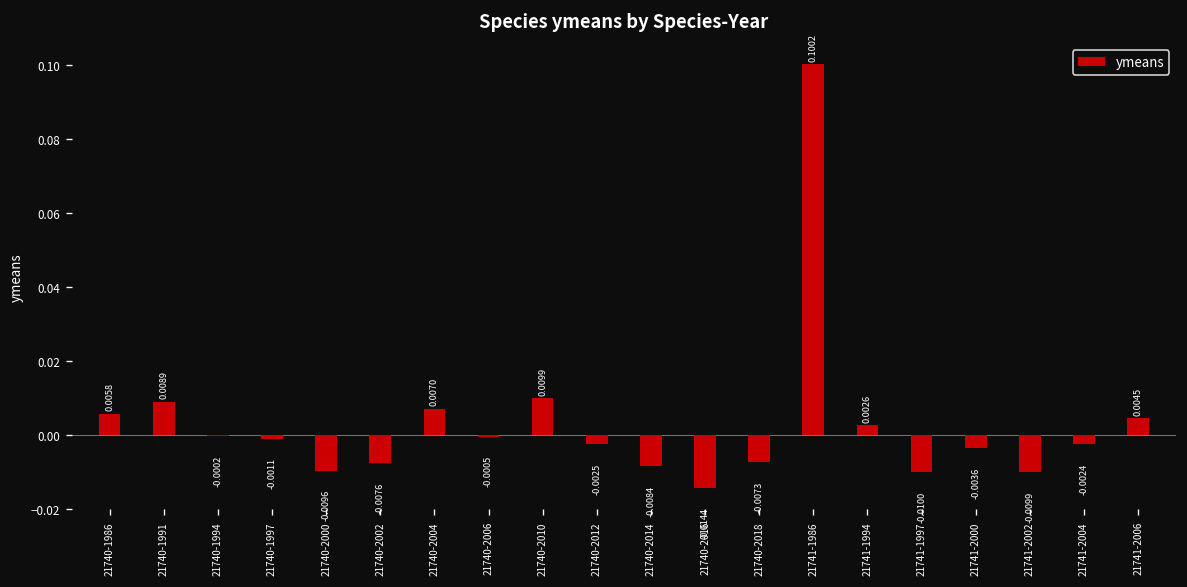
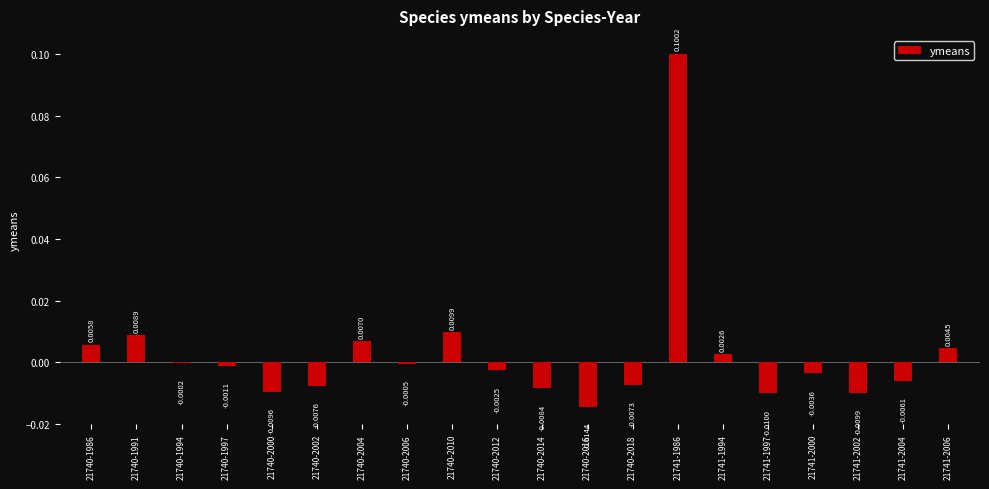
21741-2004: -0.0024 -> -0.0061
